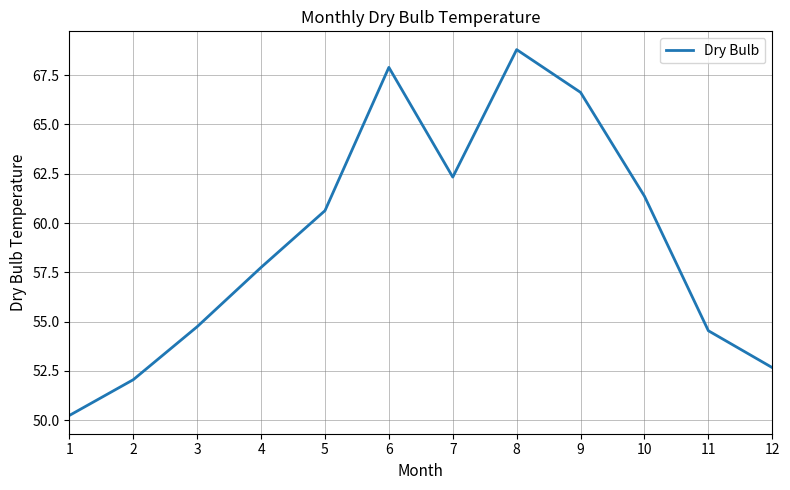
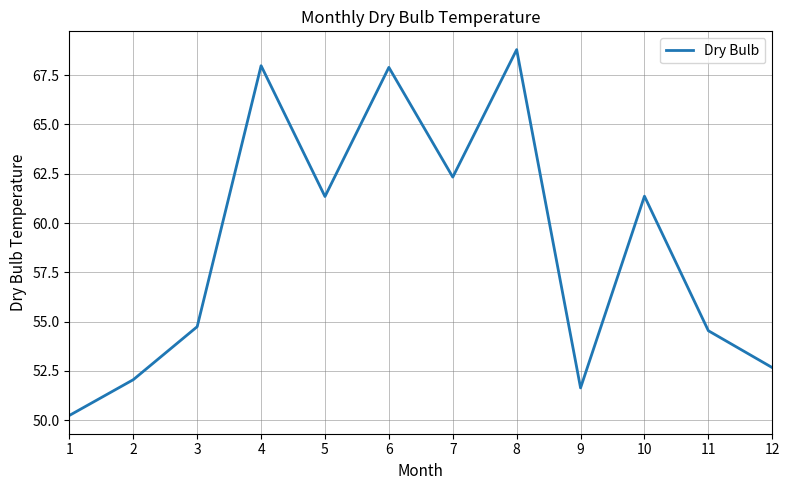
4: 57.8 -> 68.0
5: 60.6 -> 61.3
9: 66.6 -> 51.6
